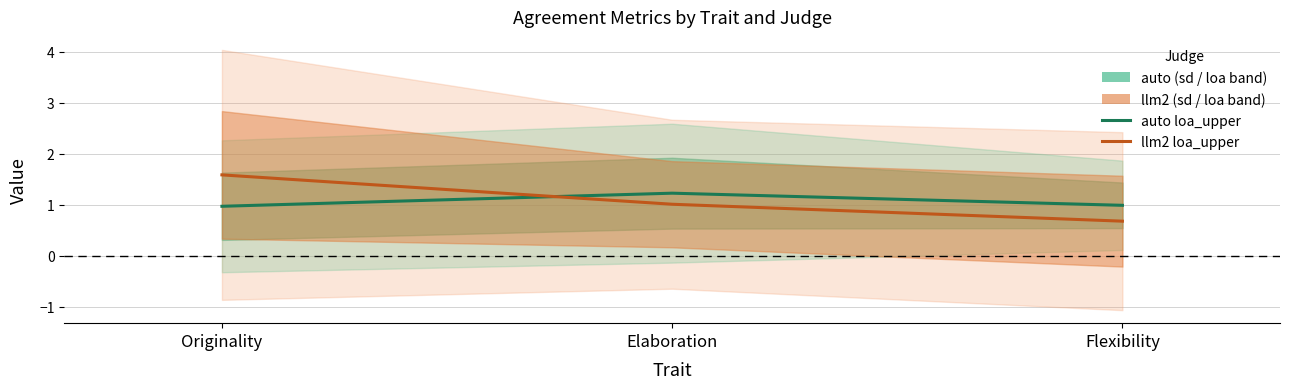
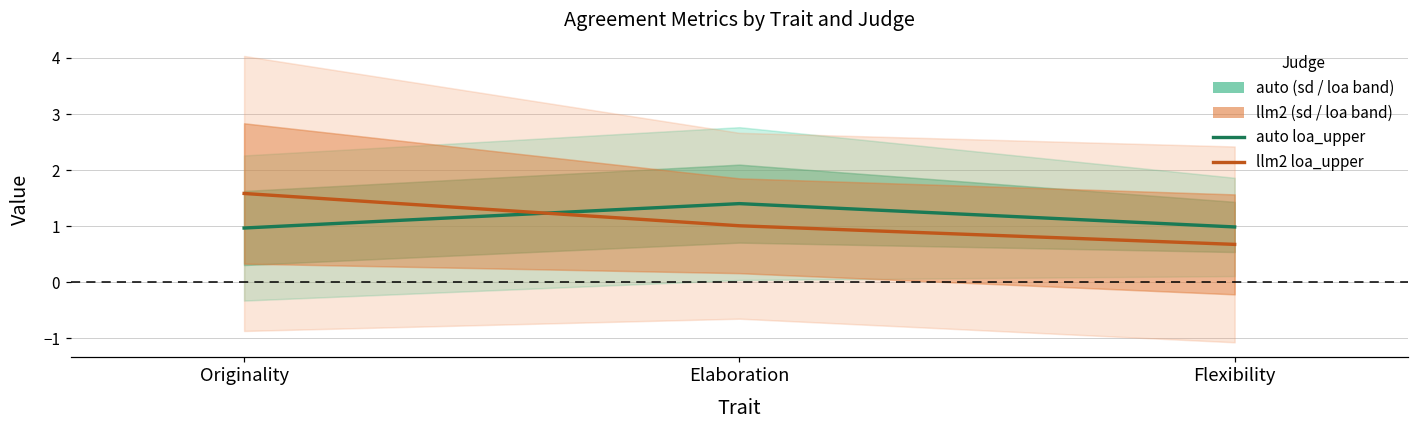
auto loa_upper, Elaboration: 1.2 -> 1.4
